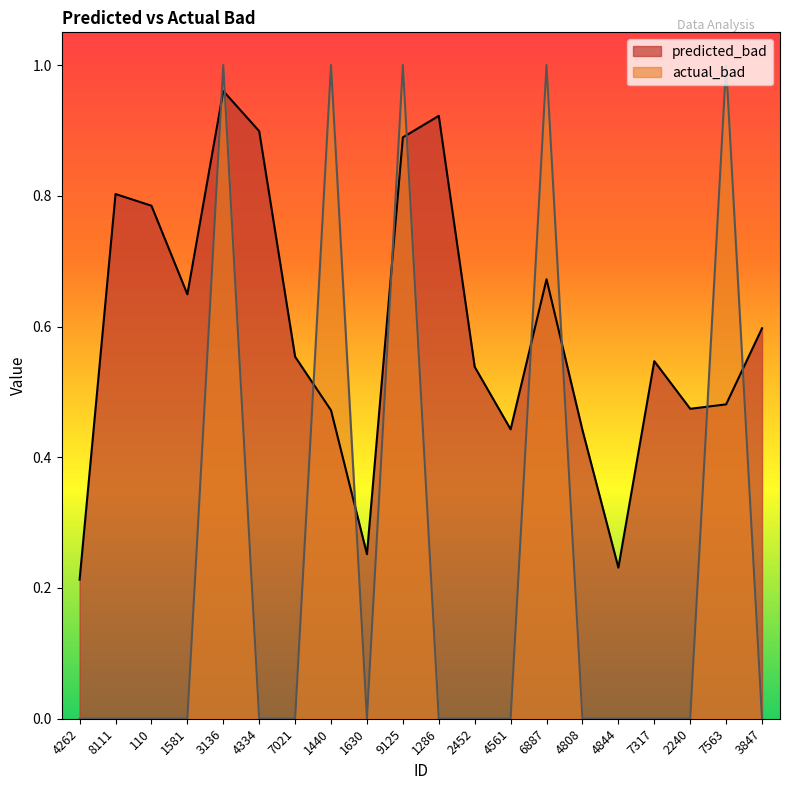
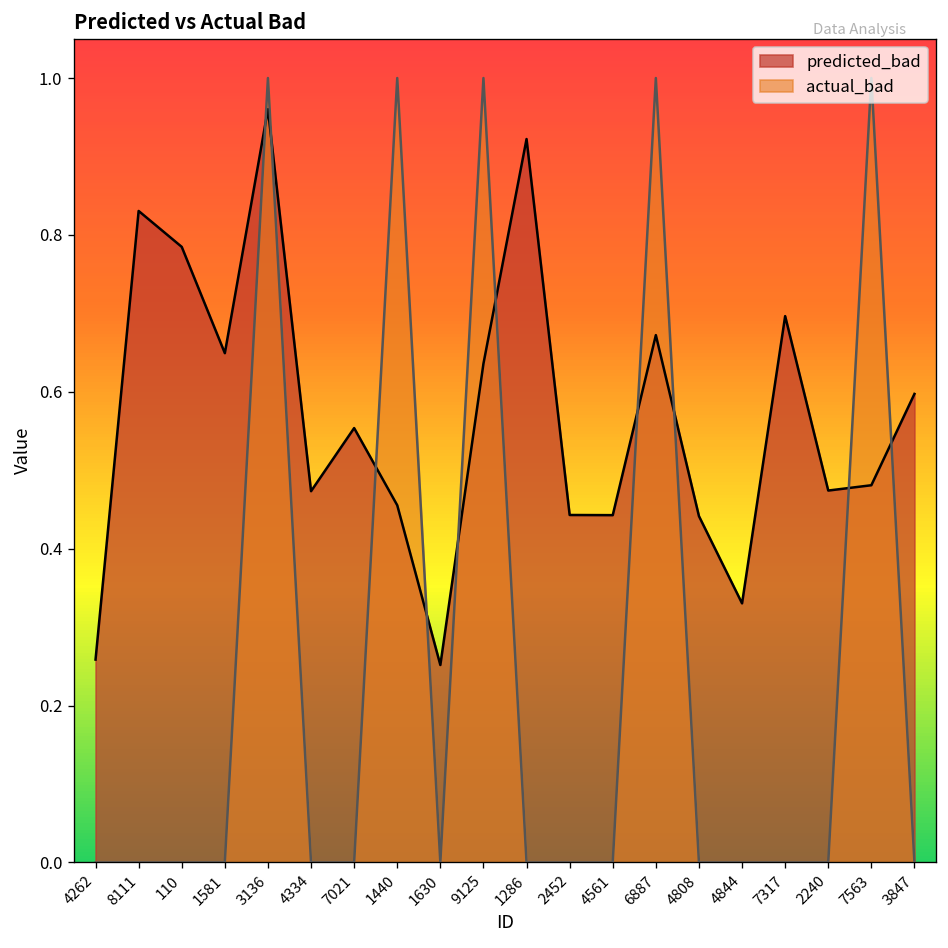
predicted_bad, 4262: 0.21 -> 0.26
predicted_bad, 8111: 0.80 -> 0.83
predicted_bad, 4334: 0.90 -> 0.47
predicted_bad, 1440: 0.47 -> 0.46
predicted_bad, 9125: 0.89 -> 0.64
predicted_bad, 2452: 0.54 -> 0.44
predicted_bad, 4844: 0.23 -> 0.33
predicted_bad, 7317: 0.55 -> 0.70
